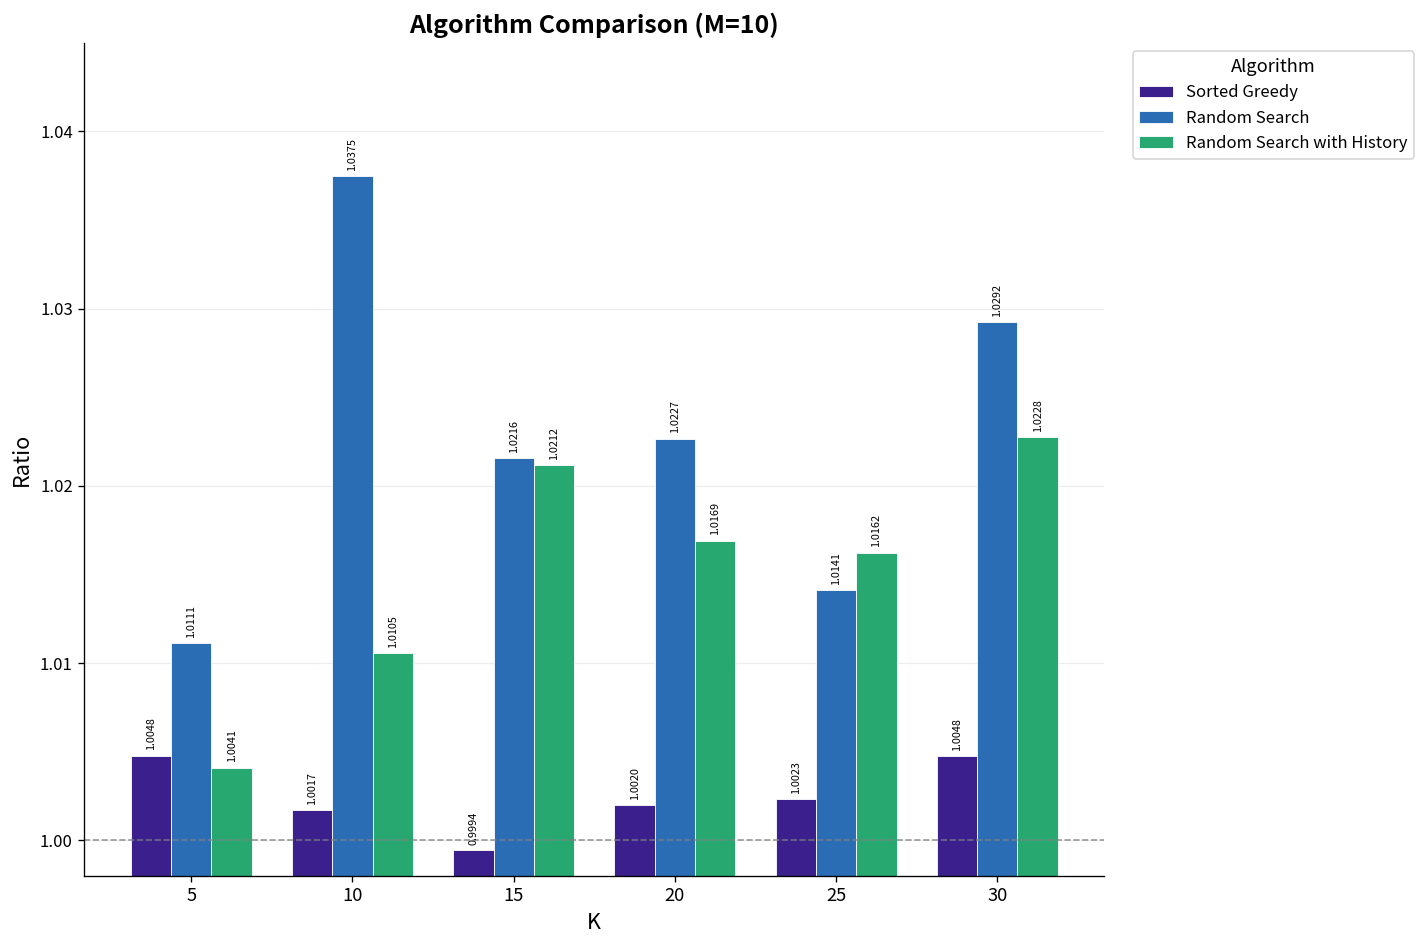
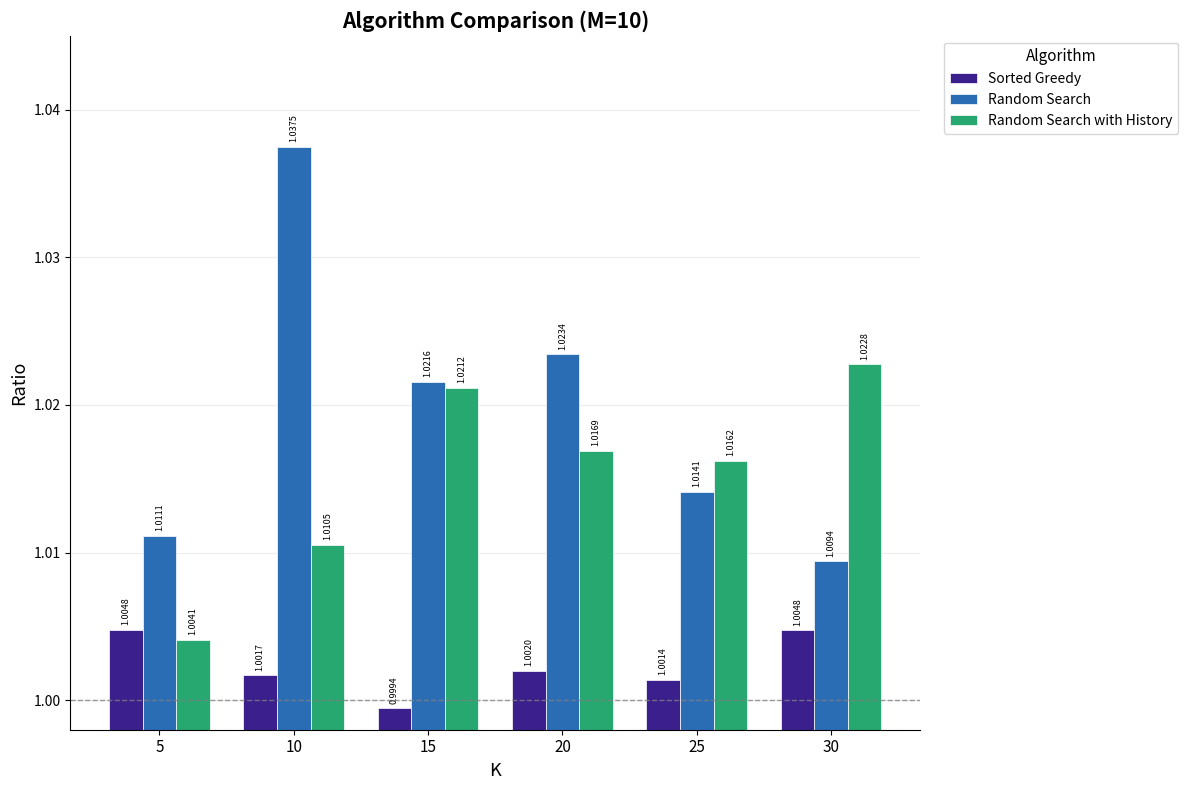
Random Search, 20: 1.0227 -> 1.0234
Sorted Greedy, 25: 1.0023 -> 1.0014
Random Search, 30: 1.0292 -> 1.0094
